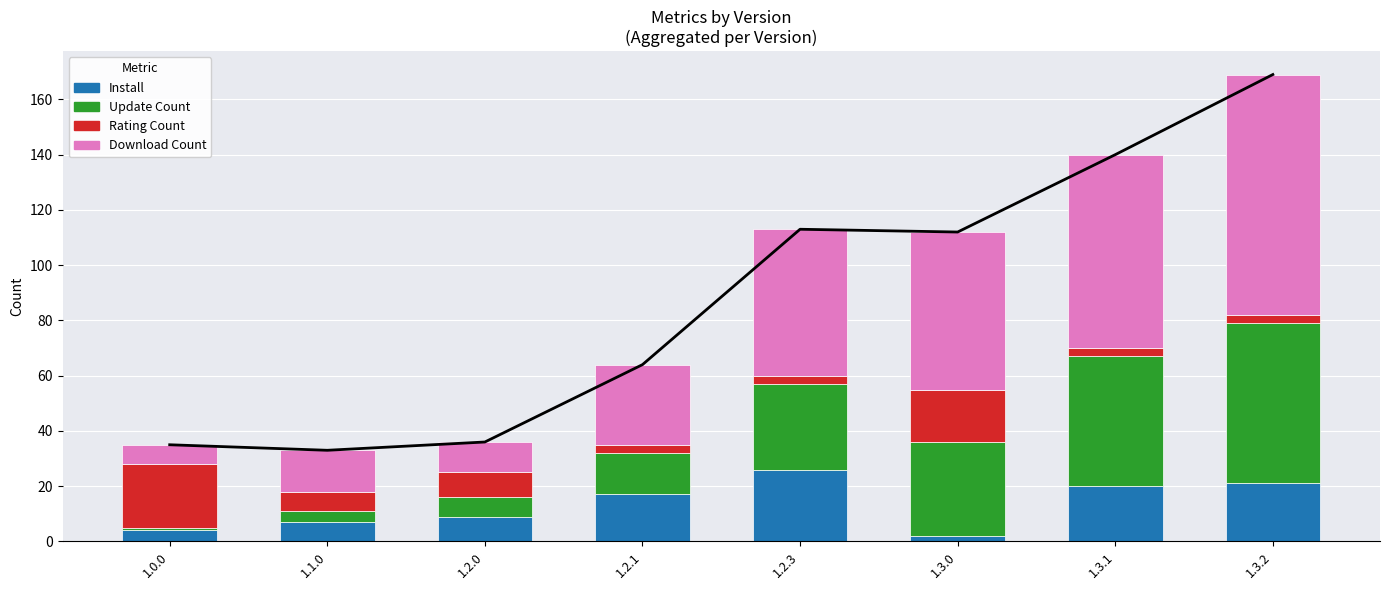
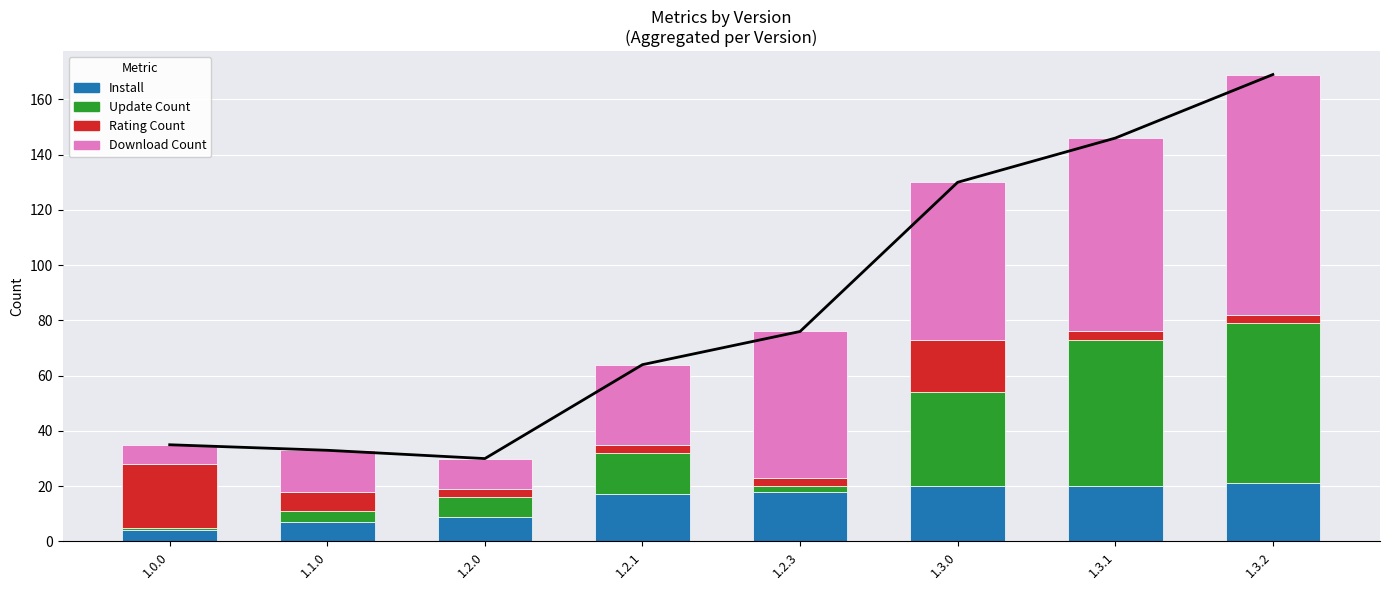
Rating Count, 1.2.0: 9 -> 3
Install, 1.2.3: 26 -> 18
Update Count, 1.2.3: 31 -> 2
Install, 1.3.0: 2 -> 20
Update Count, 1.3.1: 47 -> 53
